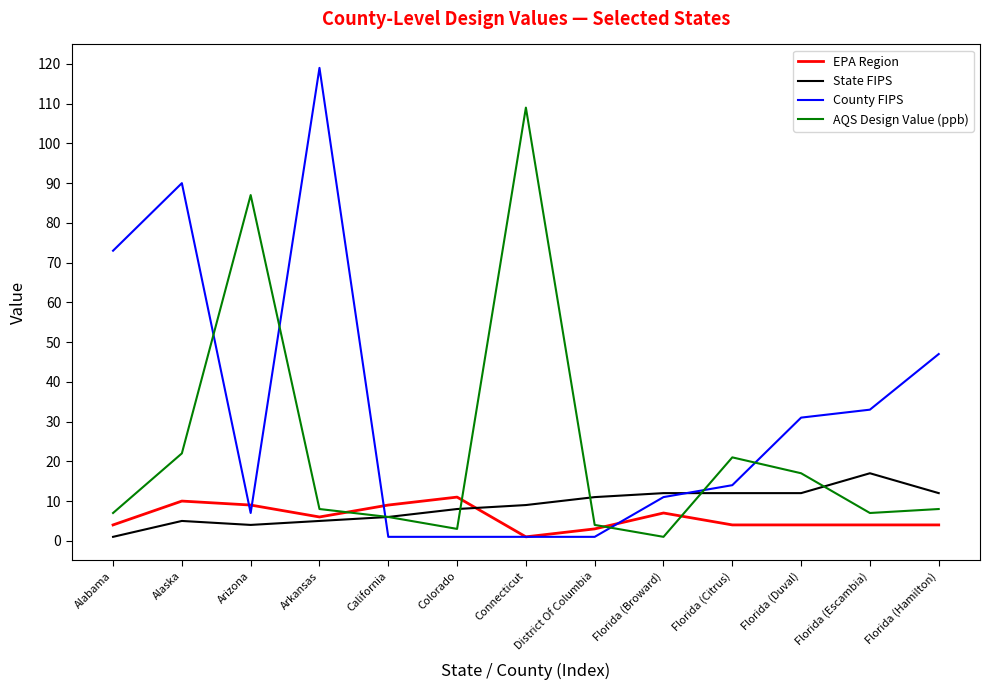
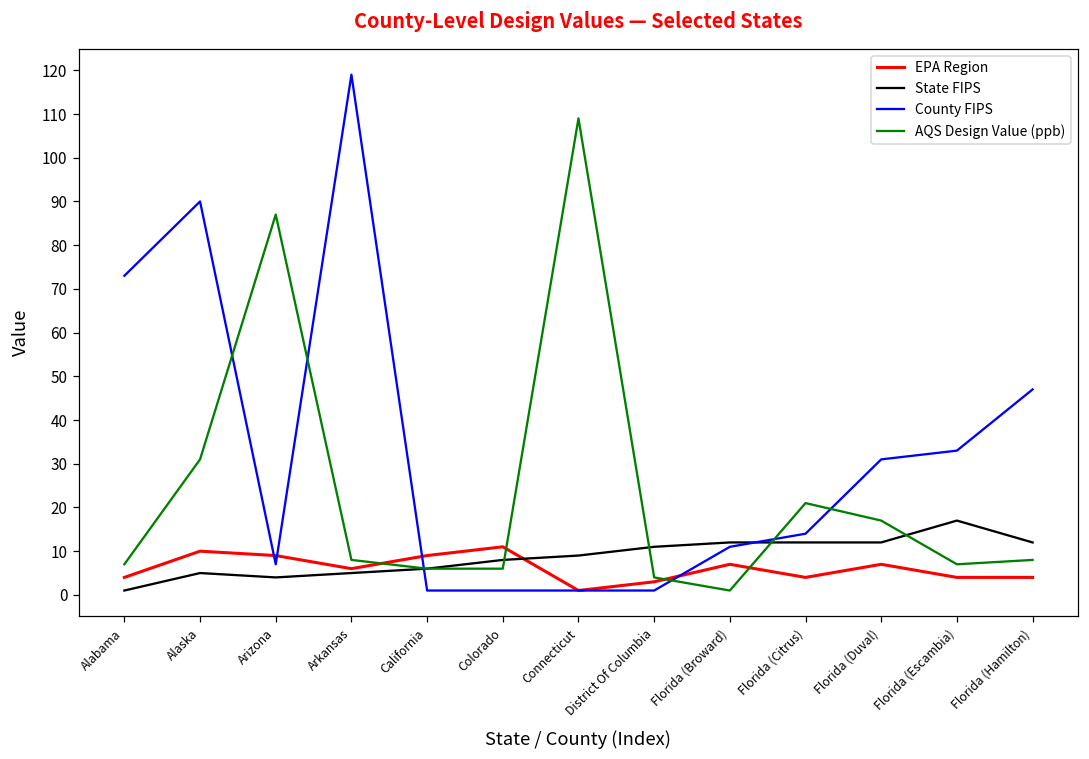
AQS Design Value (ppb), Alaska: 22 -> 31
AQS Design Value (ppb), Colorado: 3 -> 6
EPA Region, Florida (Duval): 4 -> 7
